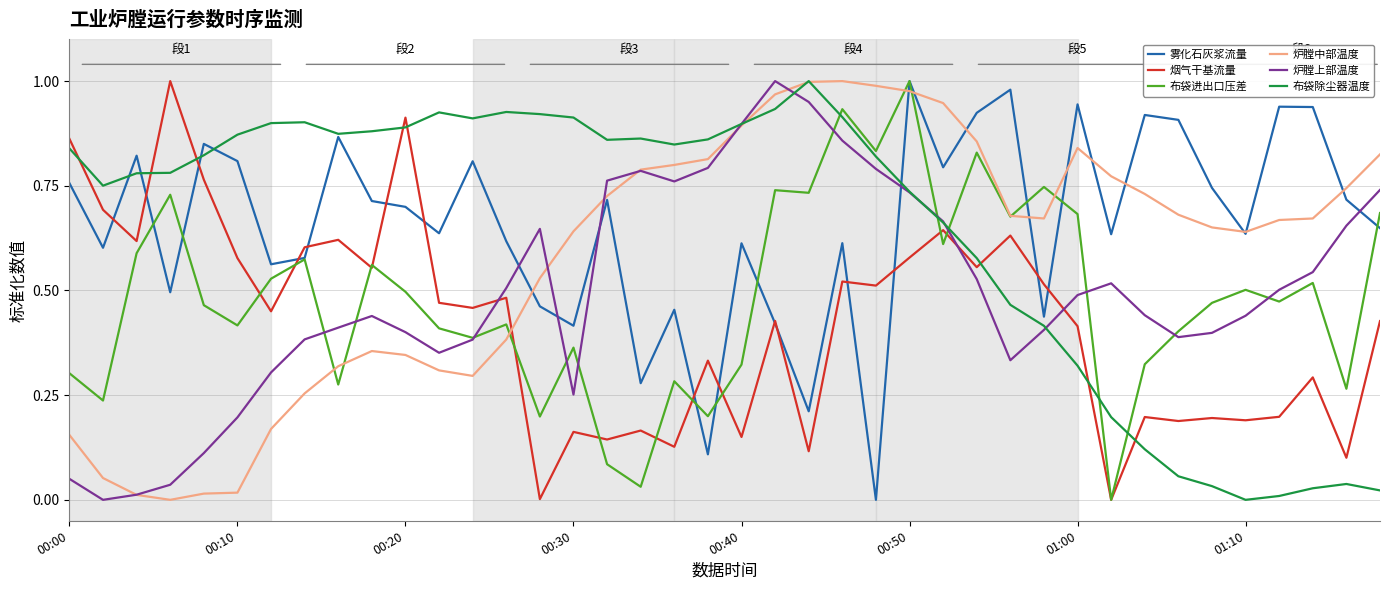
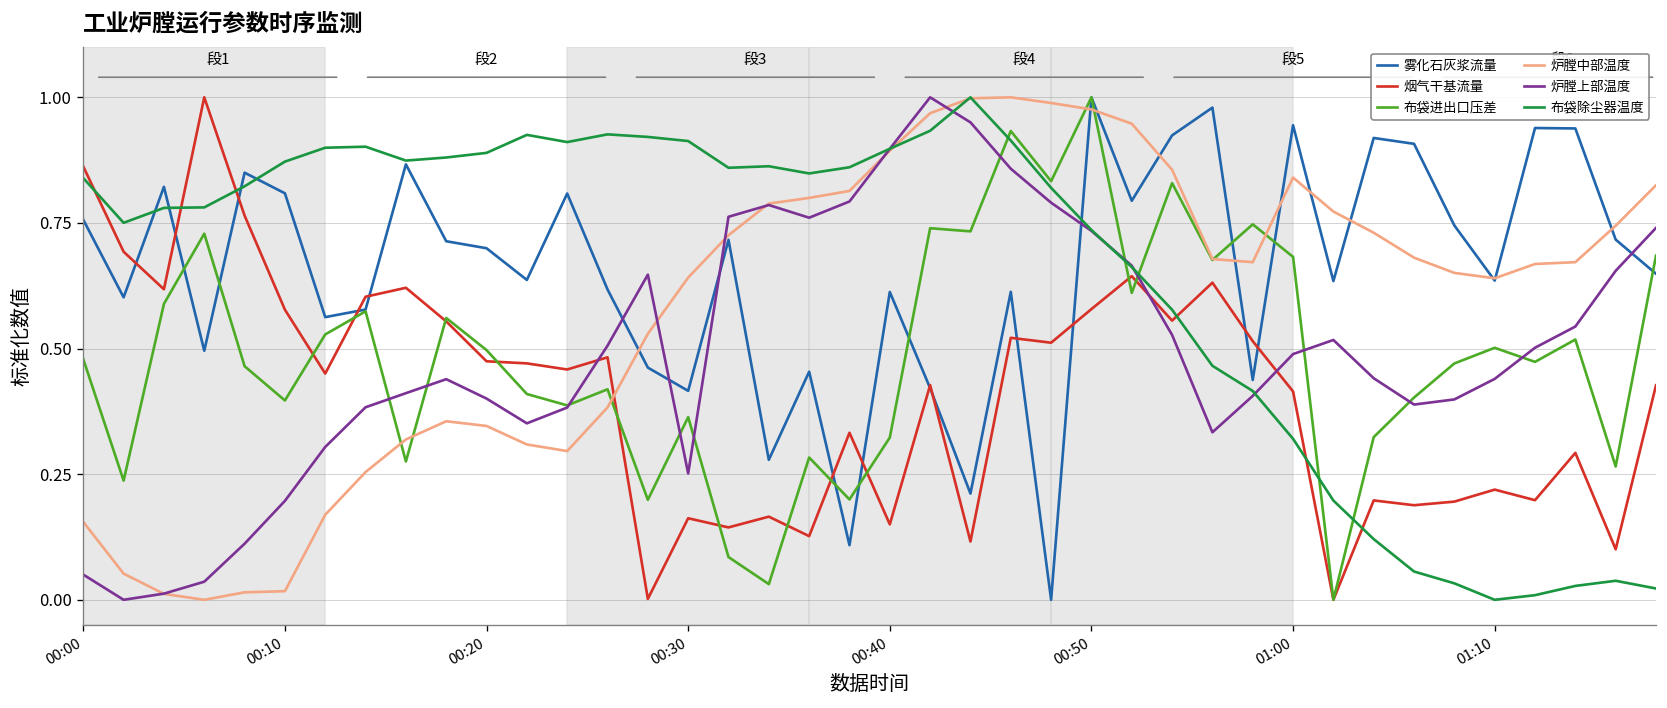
布袋进出口压差, 00:00: 0.30 -> 0.48
布袋进出口压差, 00:10: 0.42 -> 0.40
烟气干基流量, 00:20: 0.91 -> 0.47
烟气干基流量, 01:10: 0.19 -> 0.22
